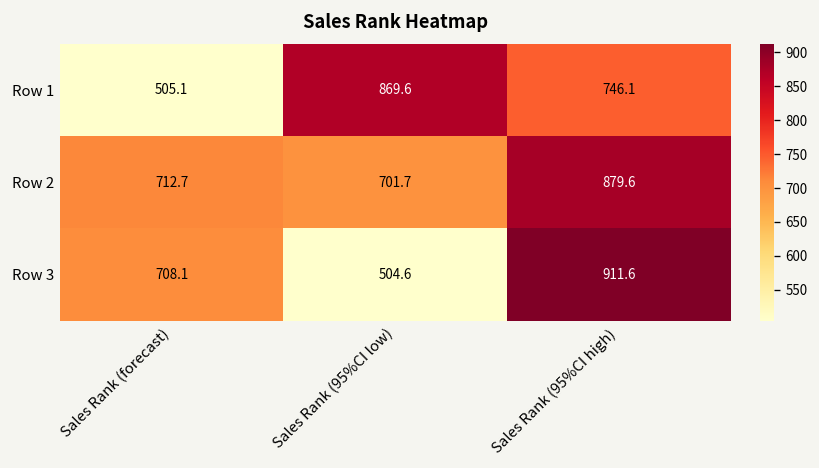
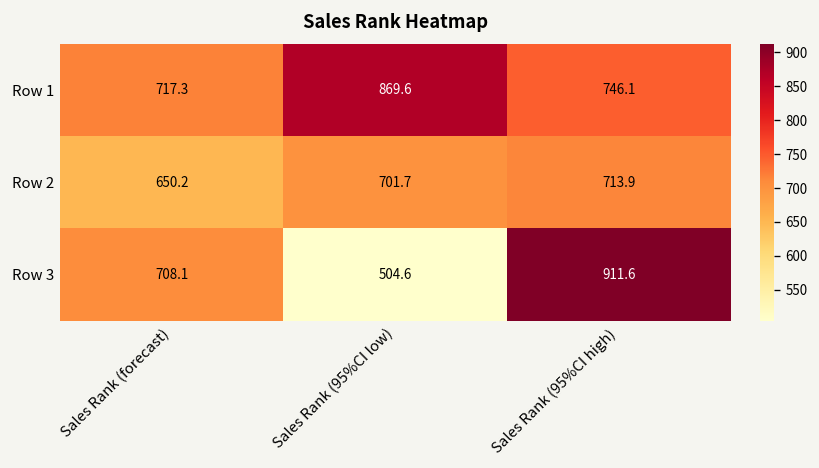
Row 1, Sales Rank (forecast): 505.1 -> 717.3
Row 2, Sales Rank (forecast): 712.7 -> 650.2
Row 2, Sales Rank (95%CI high): 879.6 -> 713.9
